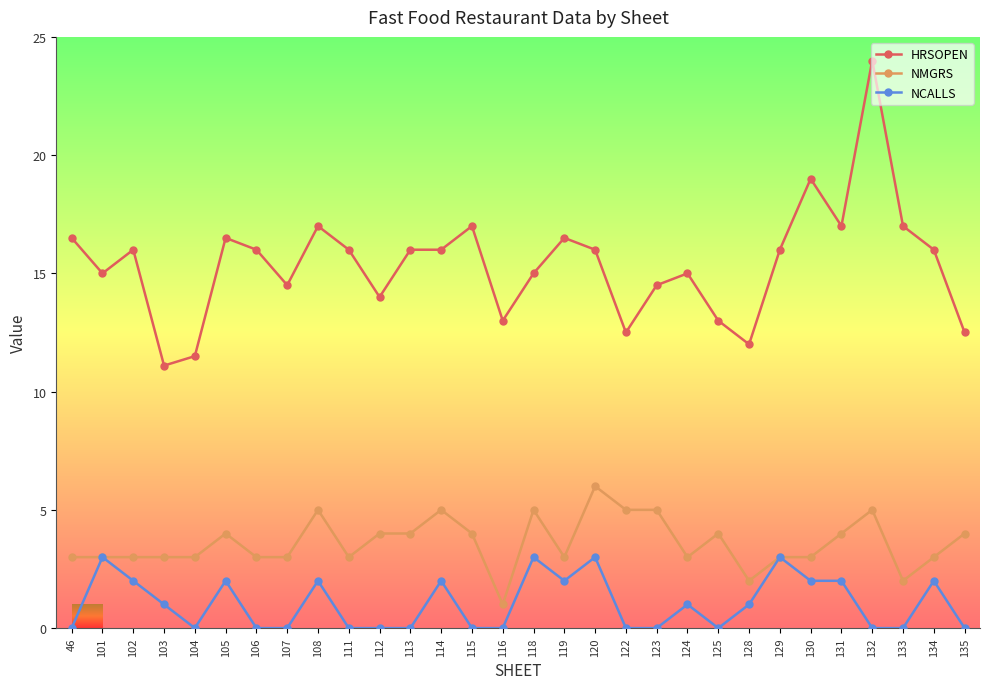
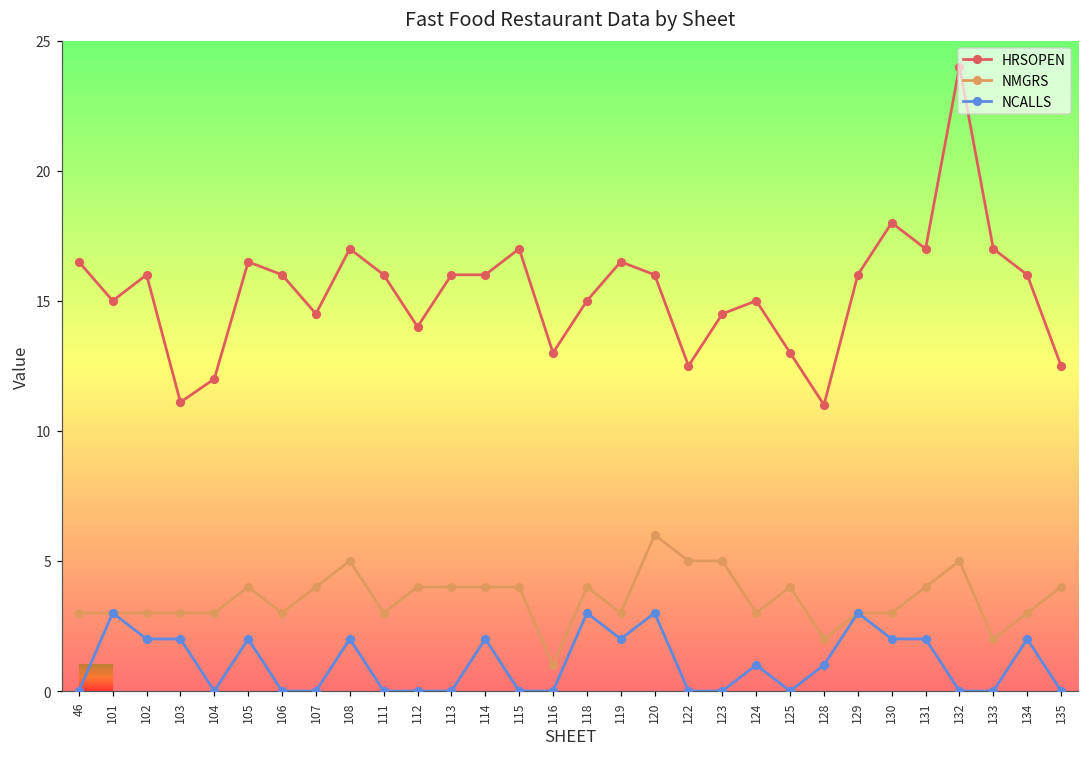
NCALLS, 103: 1 -> 2
HRSOPEN, 104: 11.5 -> 12.0
NMGRS, 107: 3 -> 4
NMGRS, 114: 5 -> 4
NMGRS, 118: 5 -> 4
HRSOPEN, 128: 12 -> 11
HRSOPEN, 130: 19 -> 18
